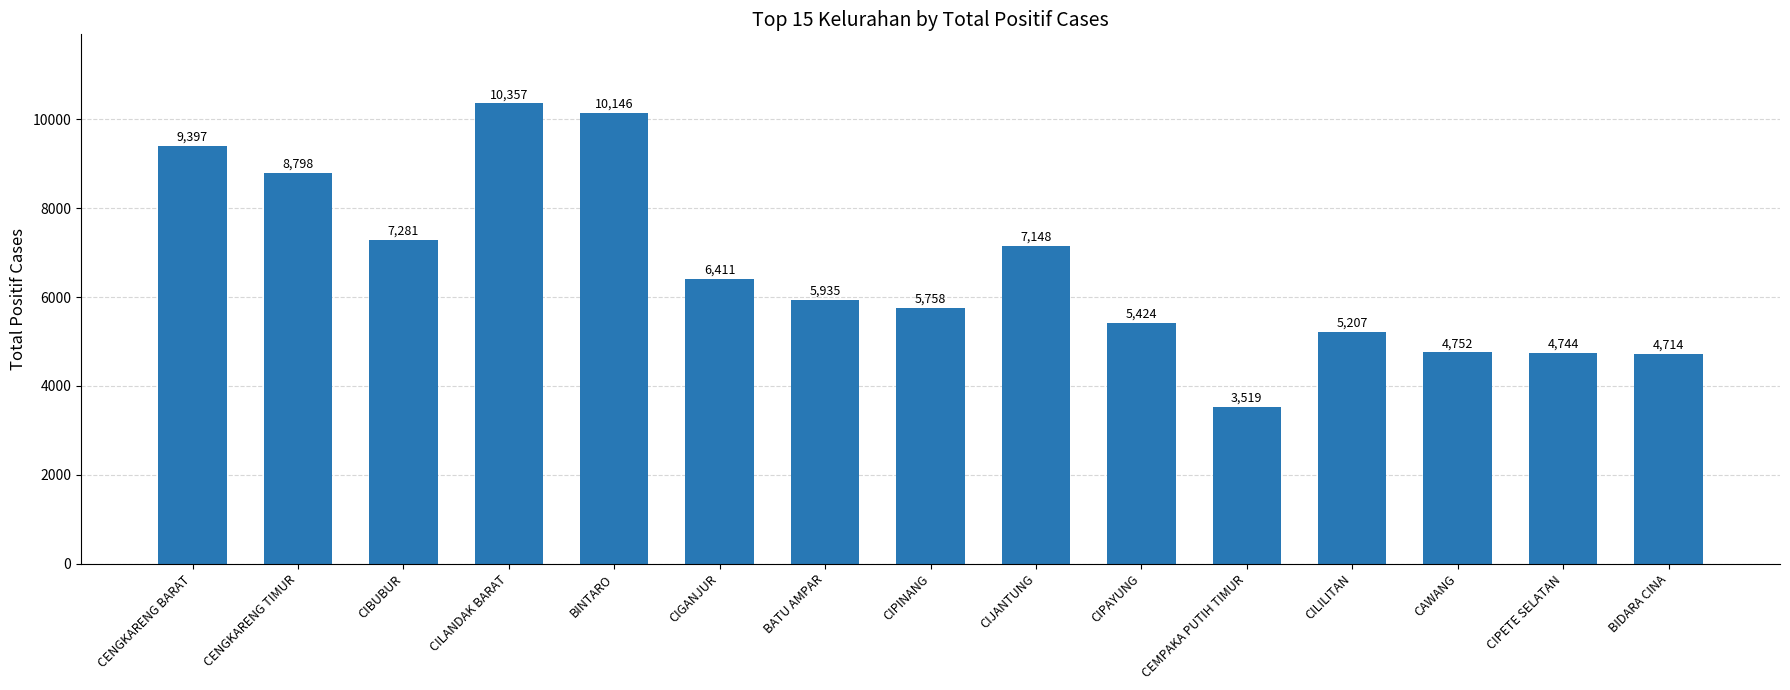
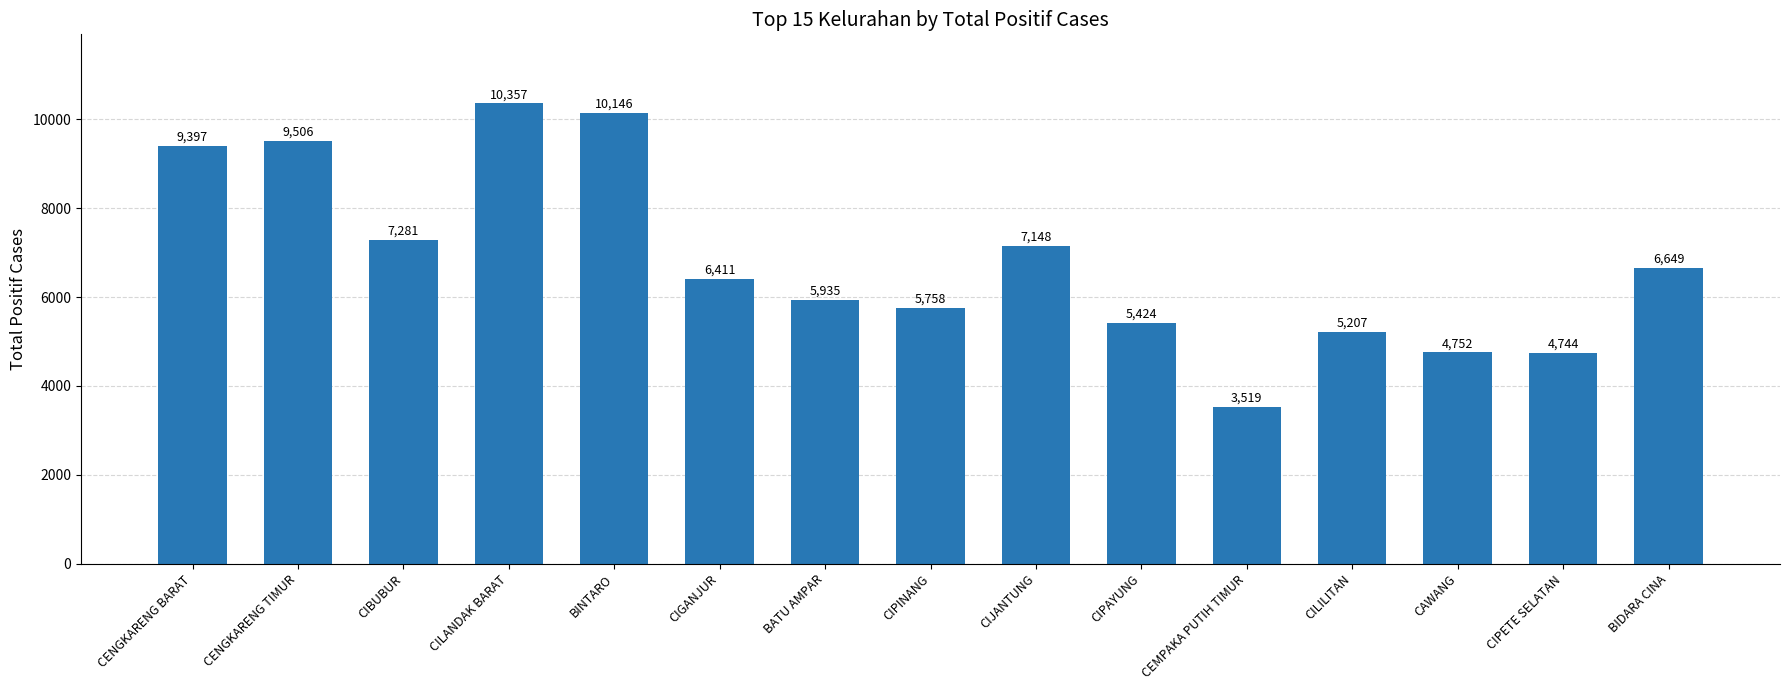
CENGKARENG TIMUR: 8,798 -> 9,506
BIDARA CINA: 4,714 -> 6,649
